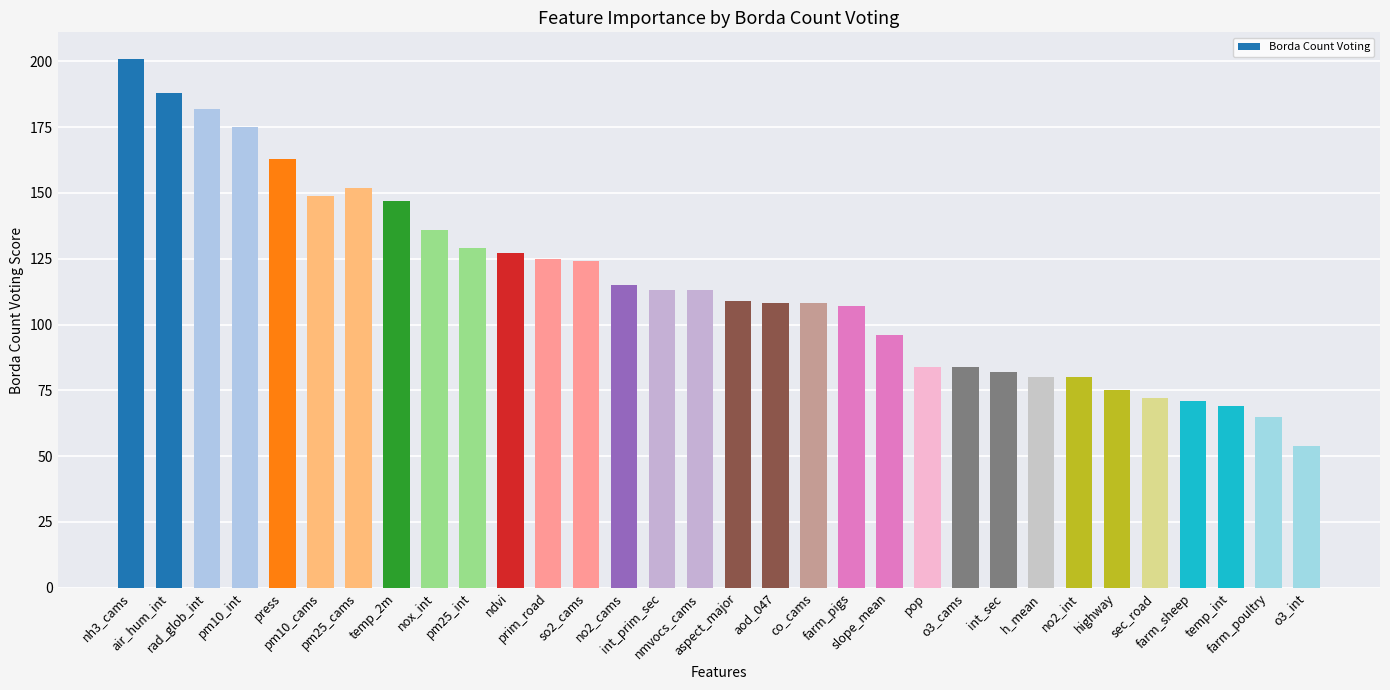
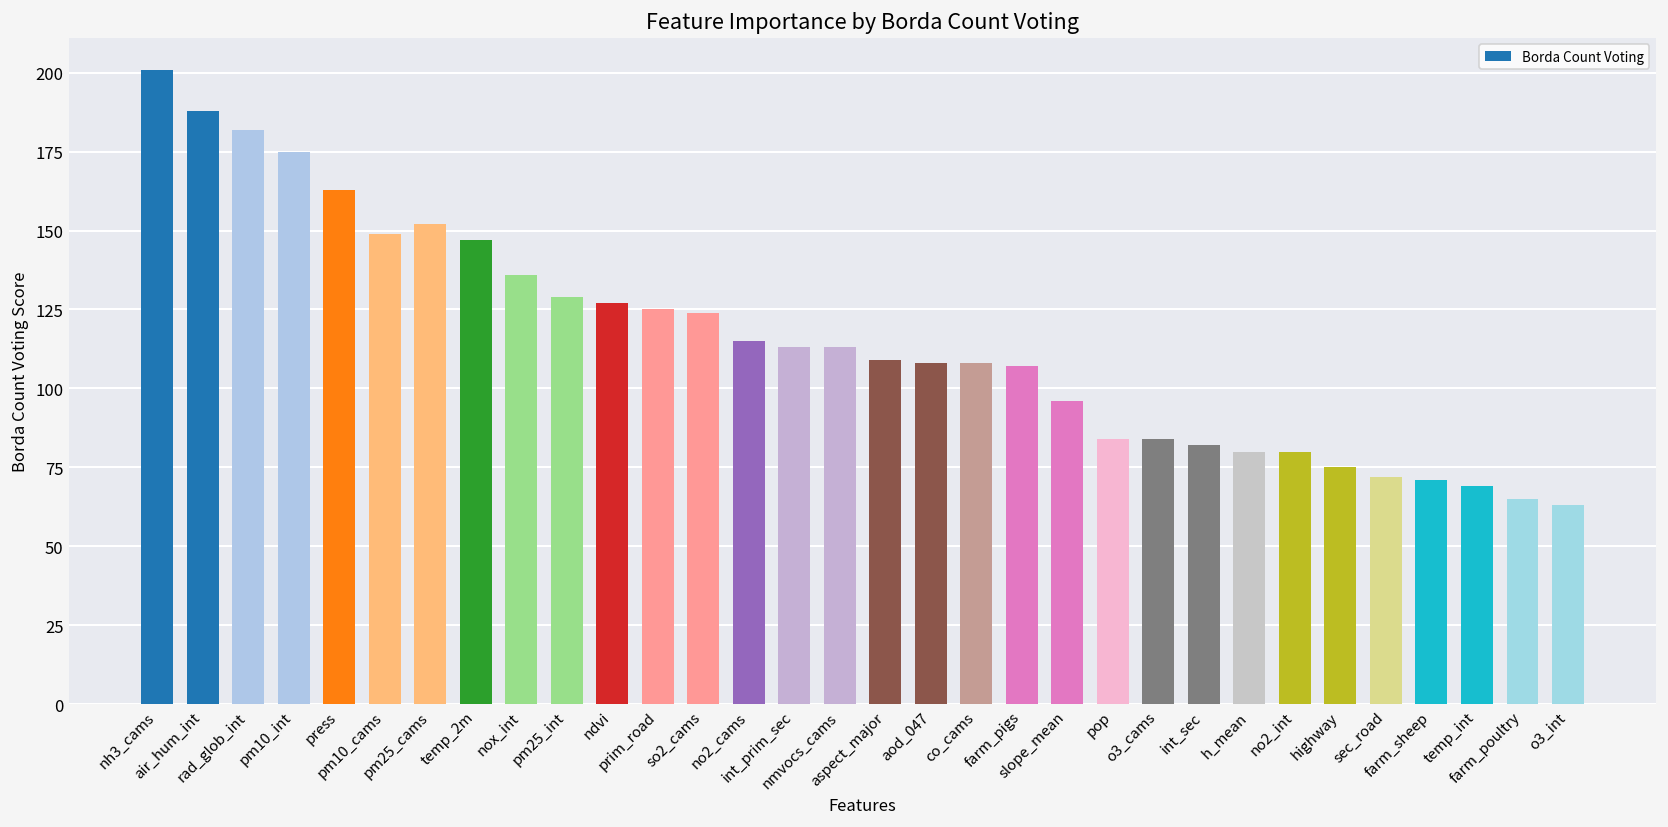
o3_int: 54 -> 63
